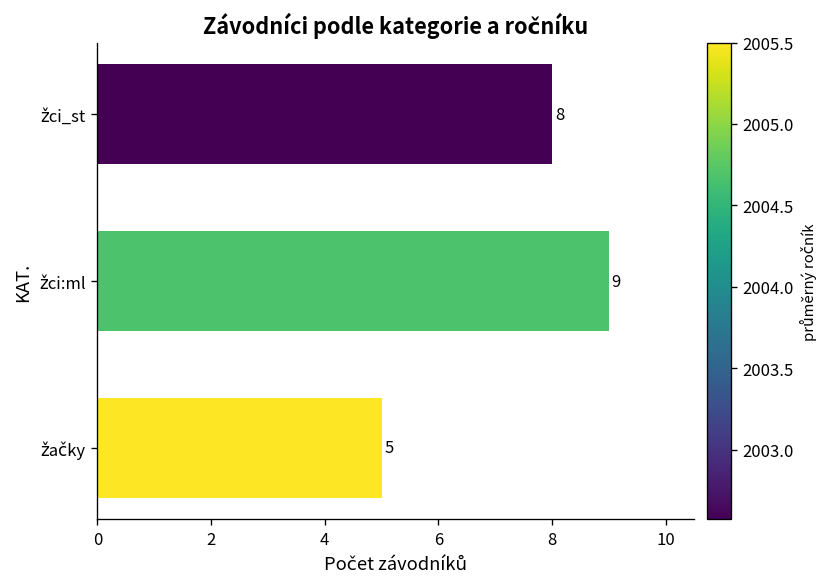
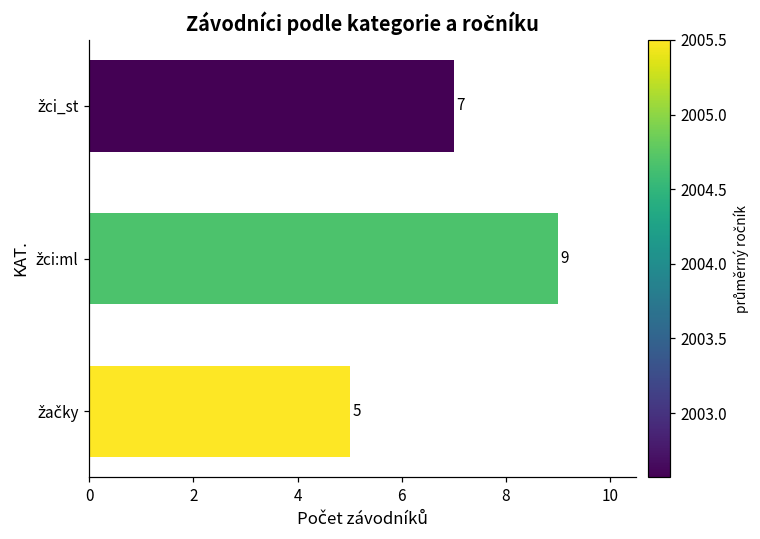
žci_st: 8 -> 7
